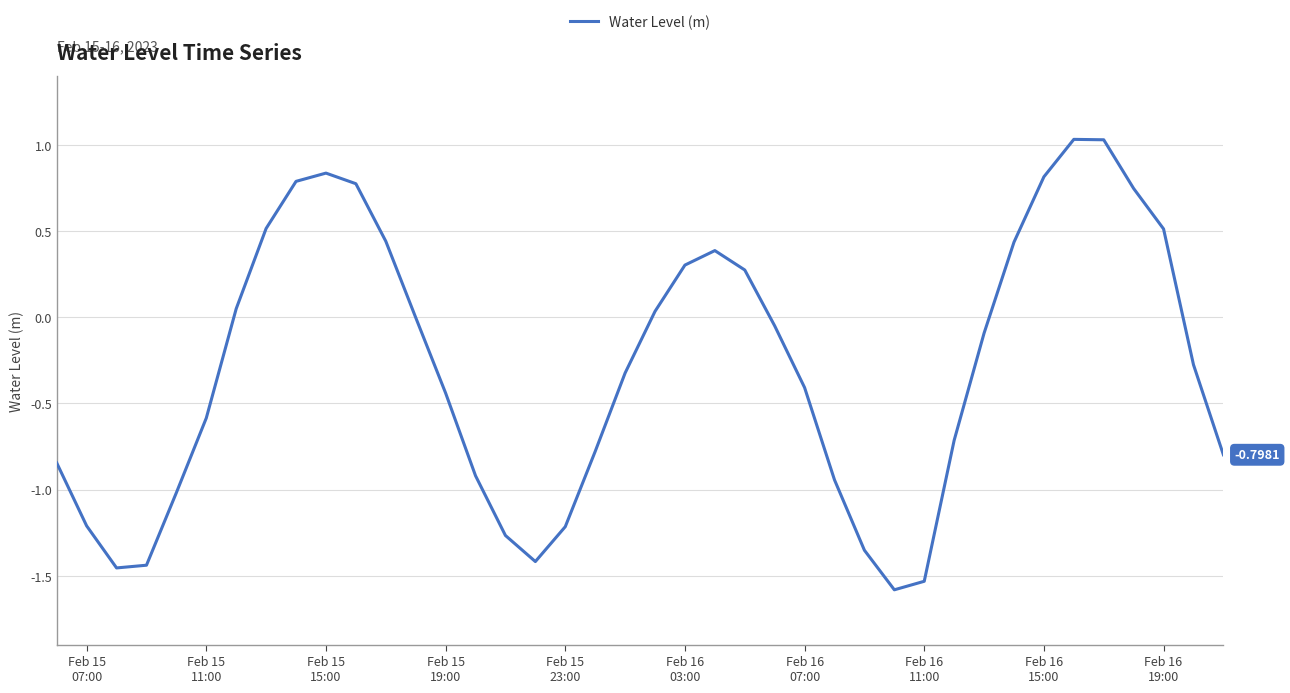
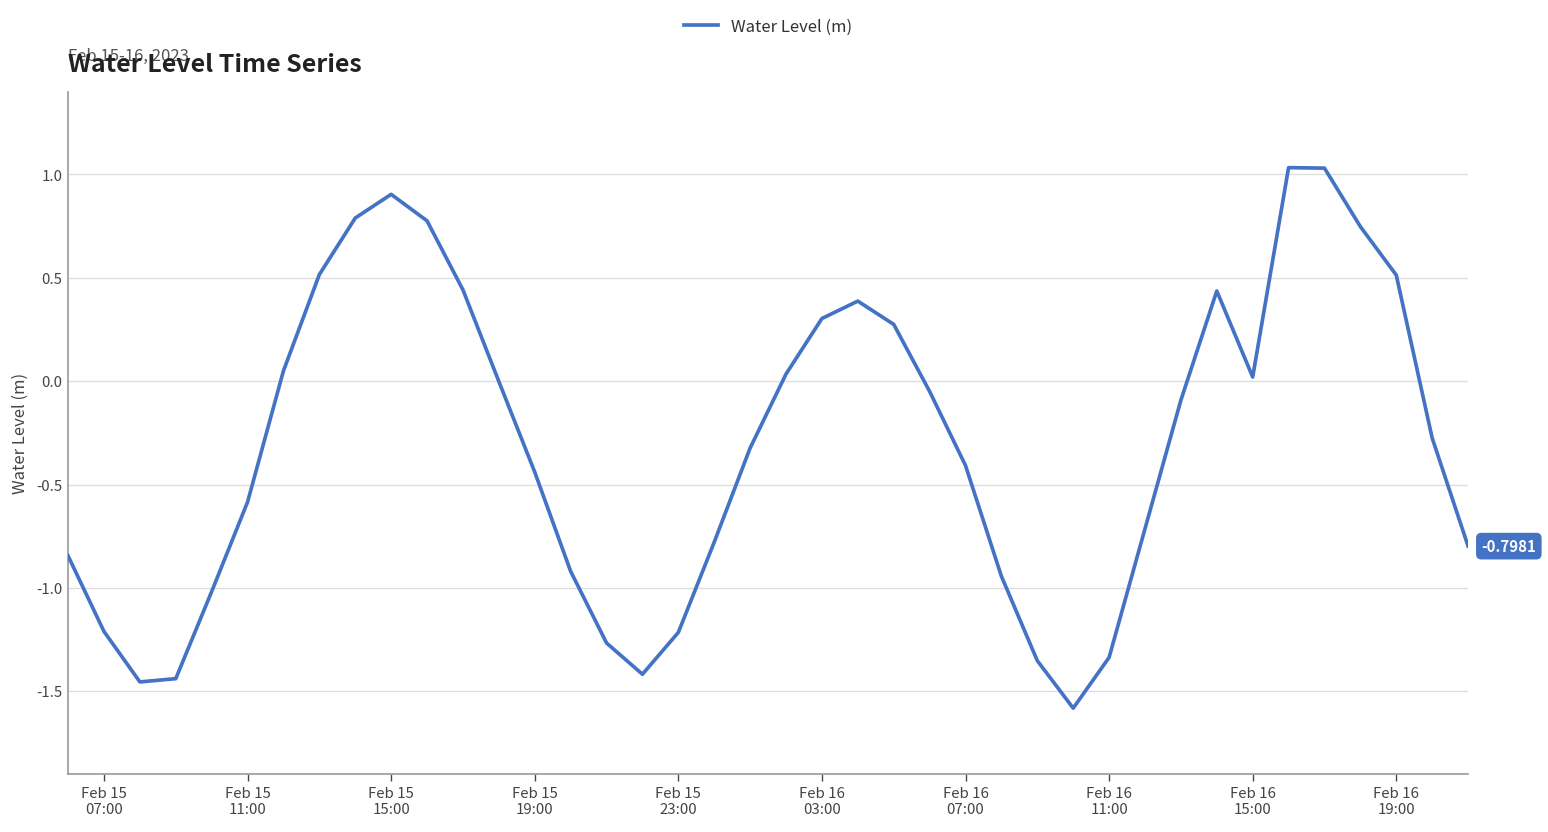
Feb 15 15:00: 0.84 -> 0.90
Feb 16 11:00: -1.53 -> -1.34
Feb 16 15:00: 0.82 -> 0.02
